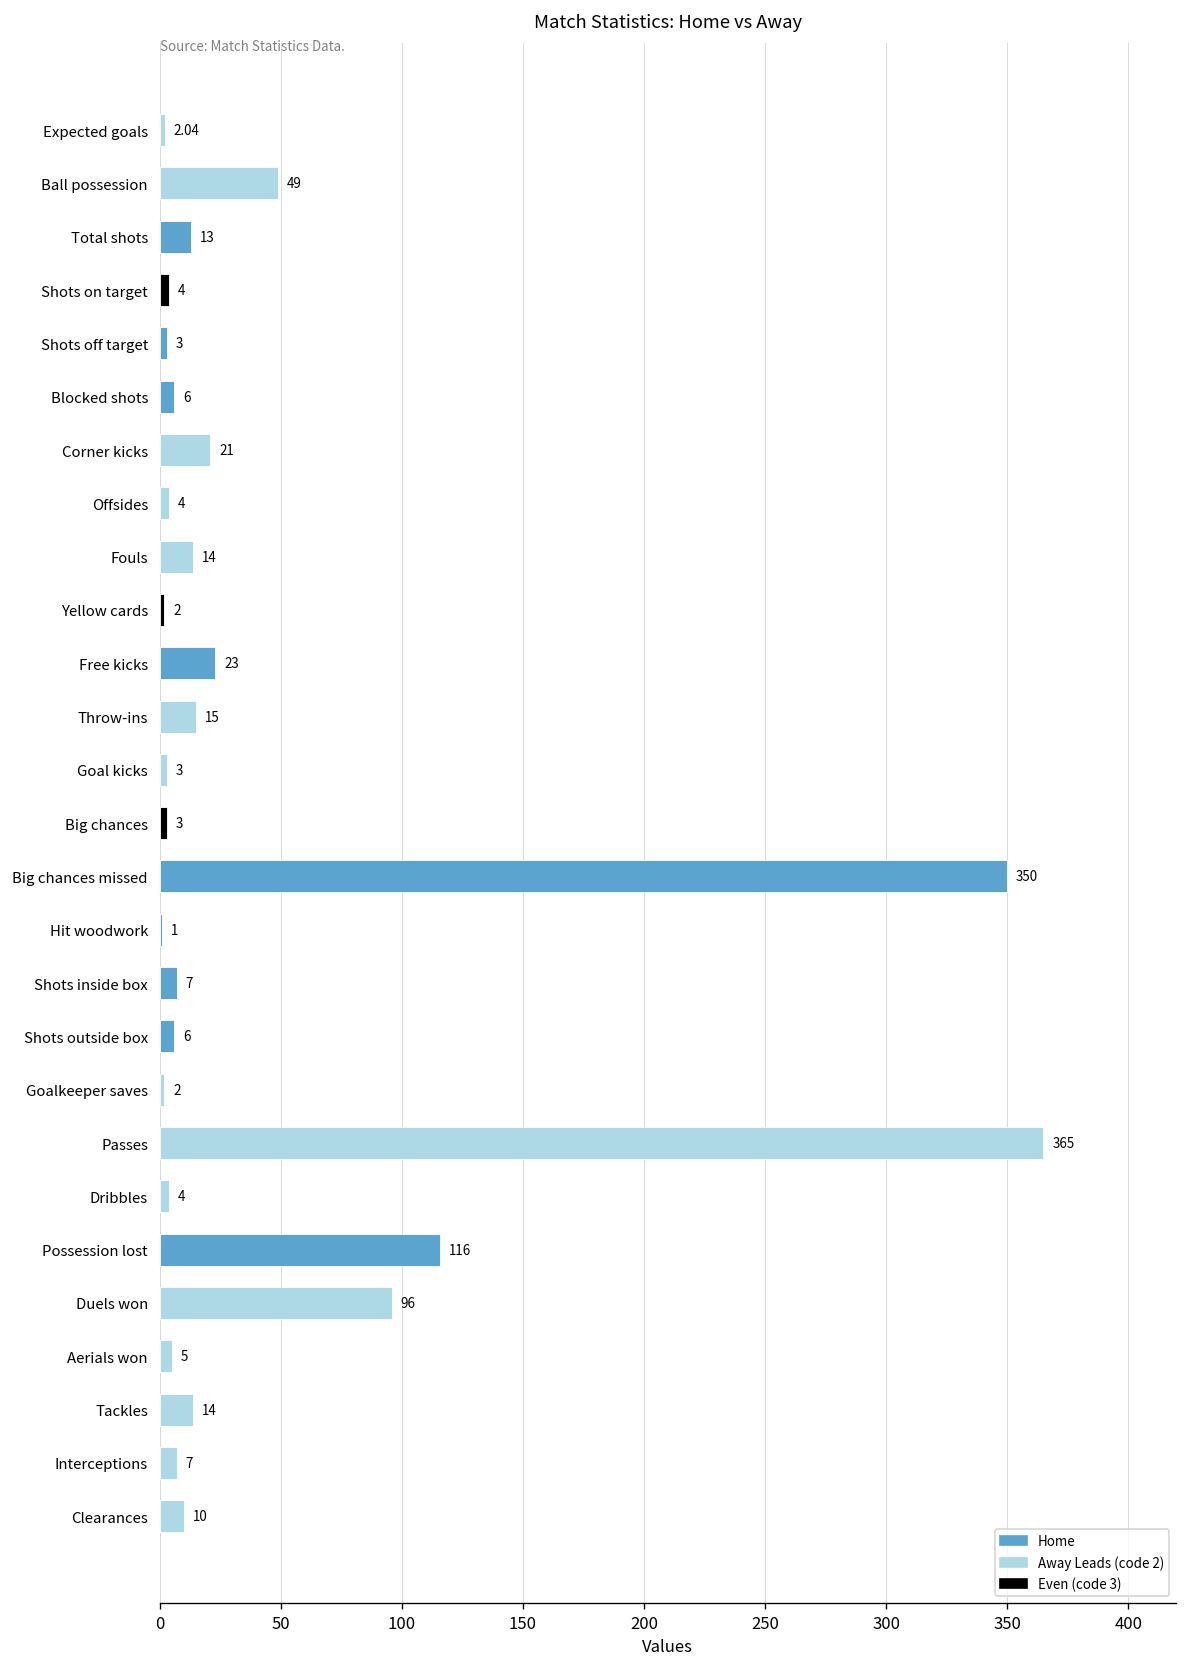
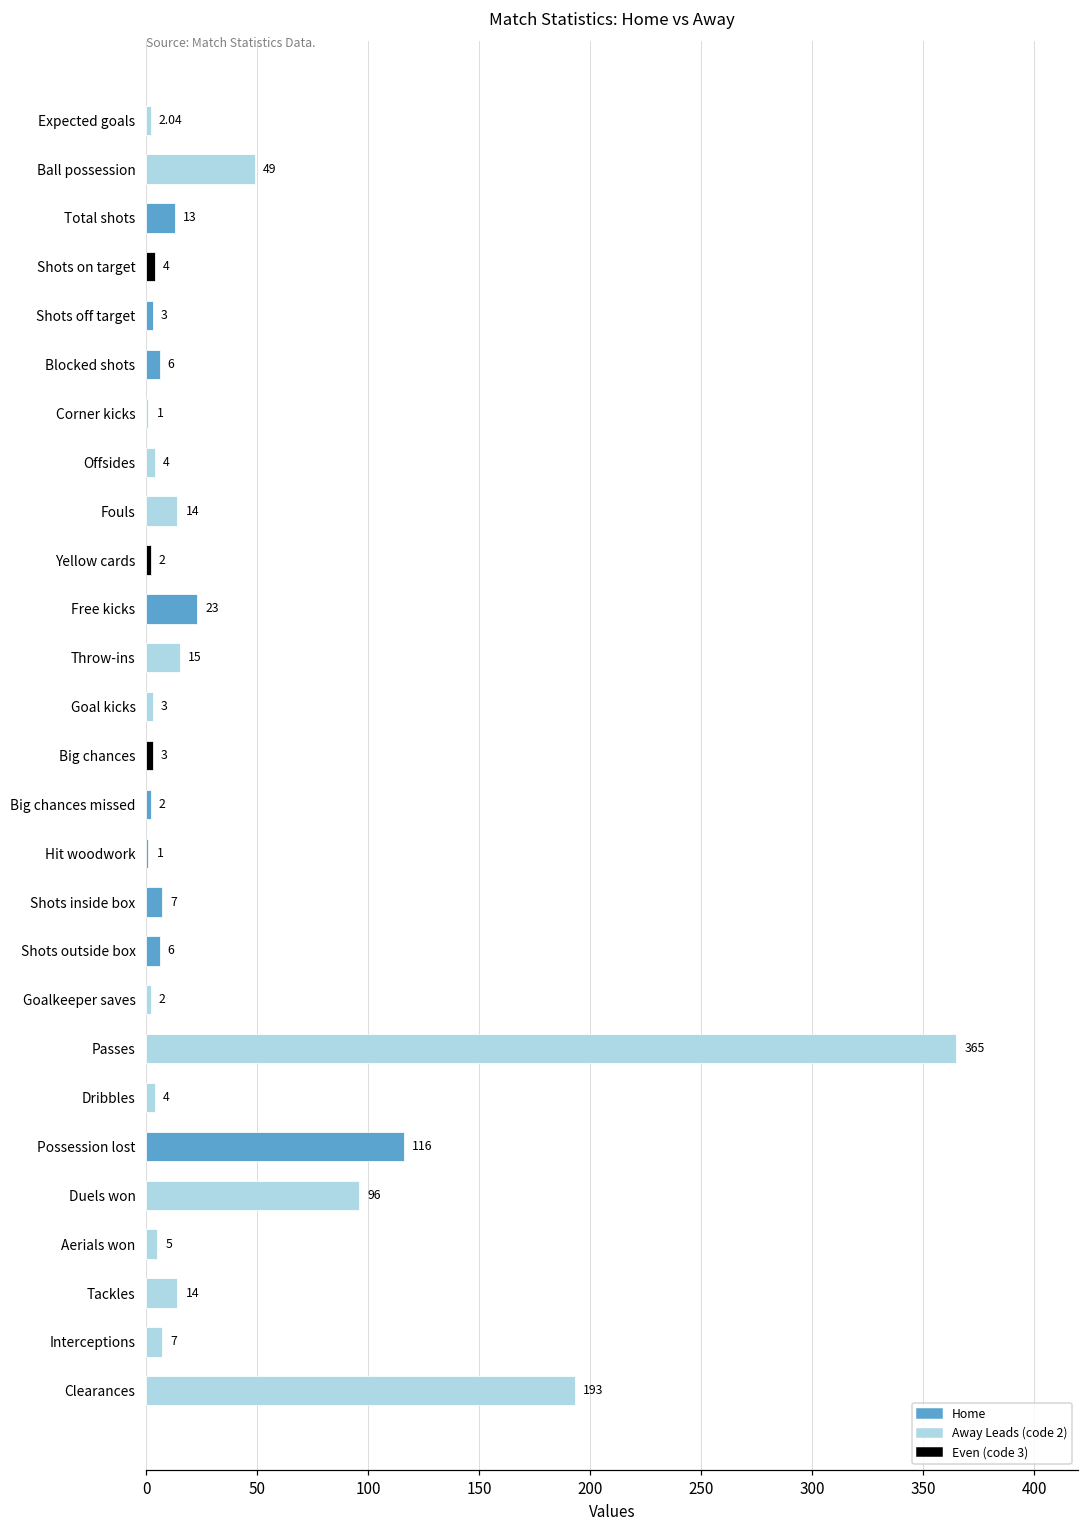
Corner kicks: 21 -> 1
Big chances missed: 350 -> 2
Clearances: 10 -> 193
